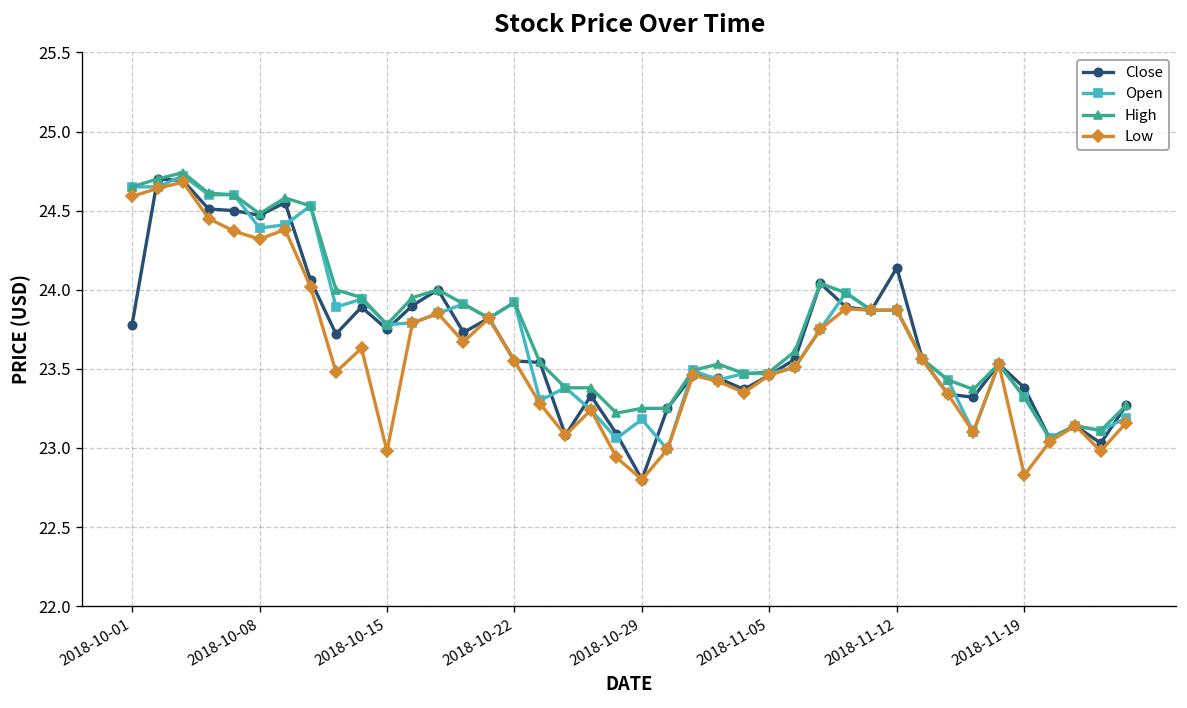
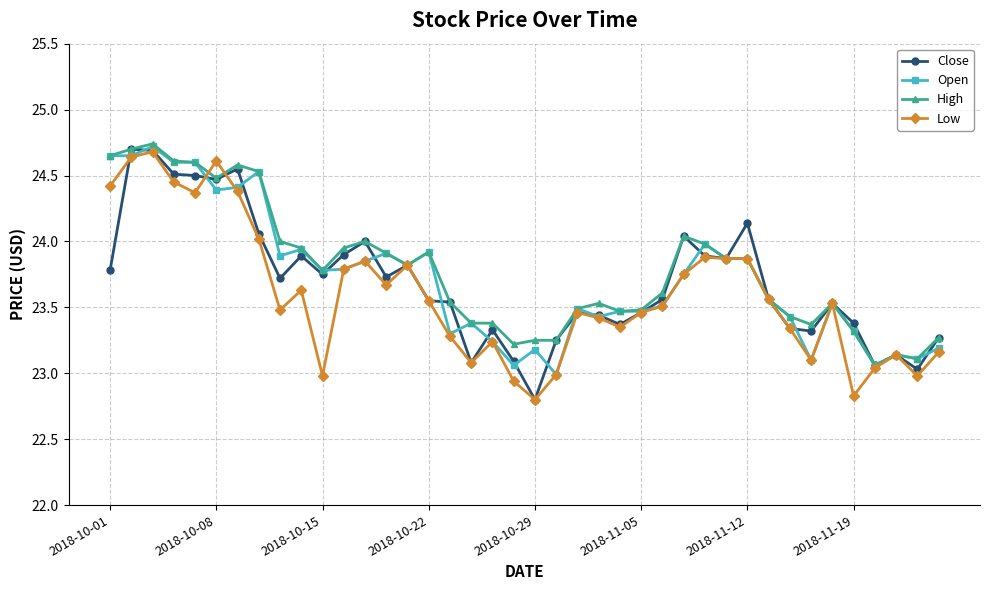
Low, 2018-10-01: 24.59 -> 24.42
Low, 2018-10-08: 24.32 -> 24.61
